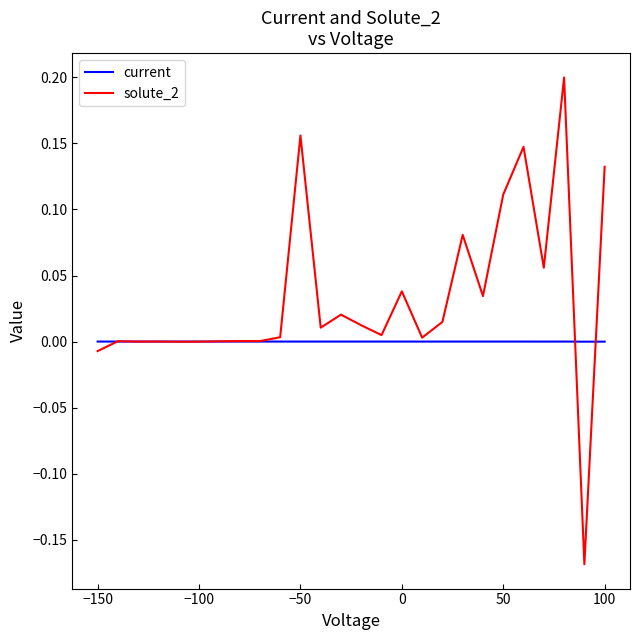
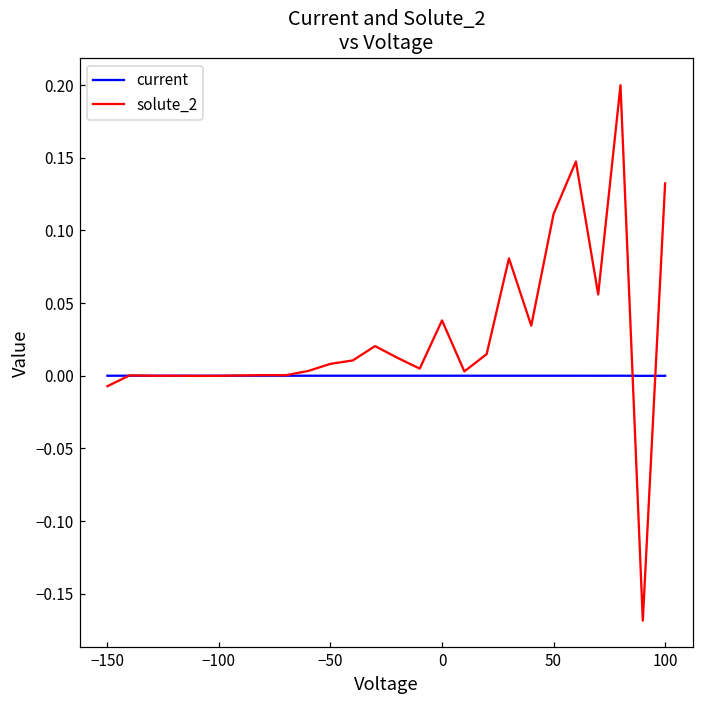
solute_2, −50: 0.156 -> 0.008
